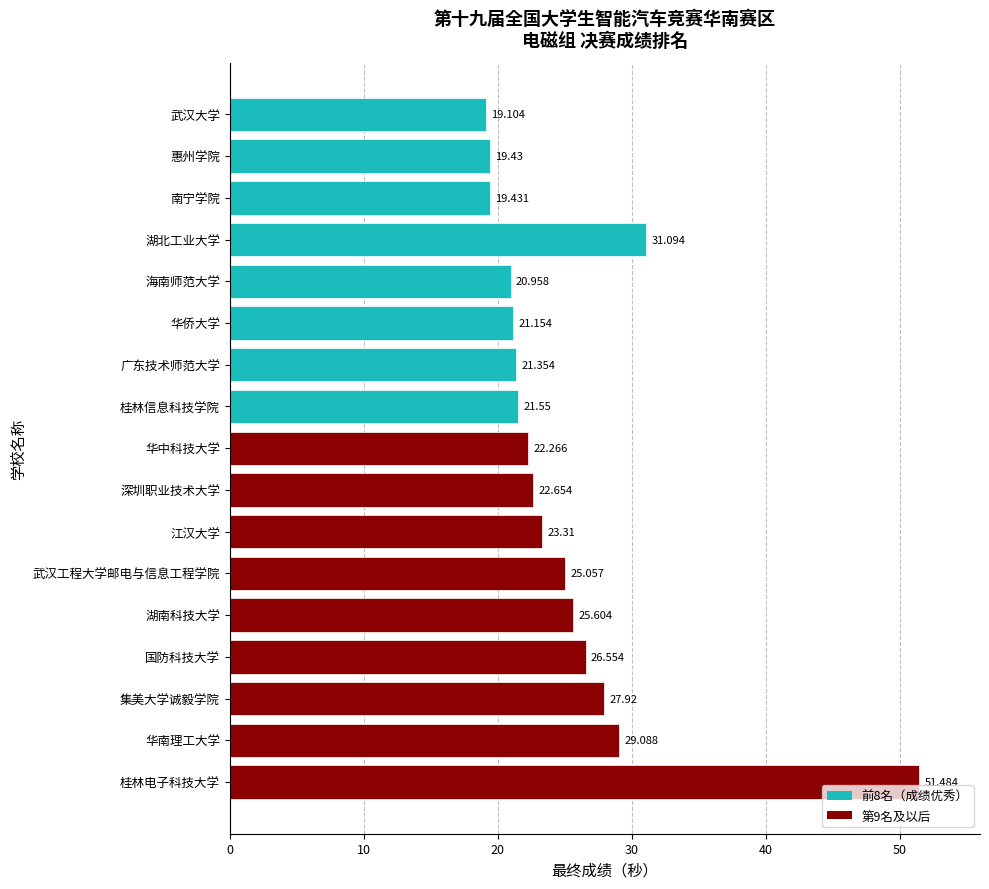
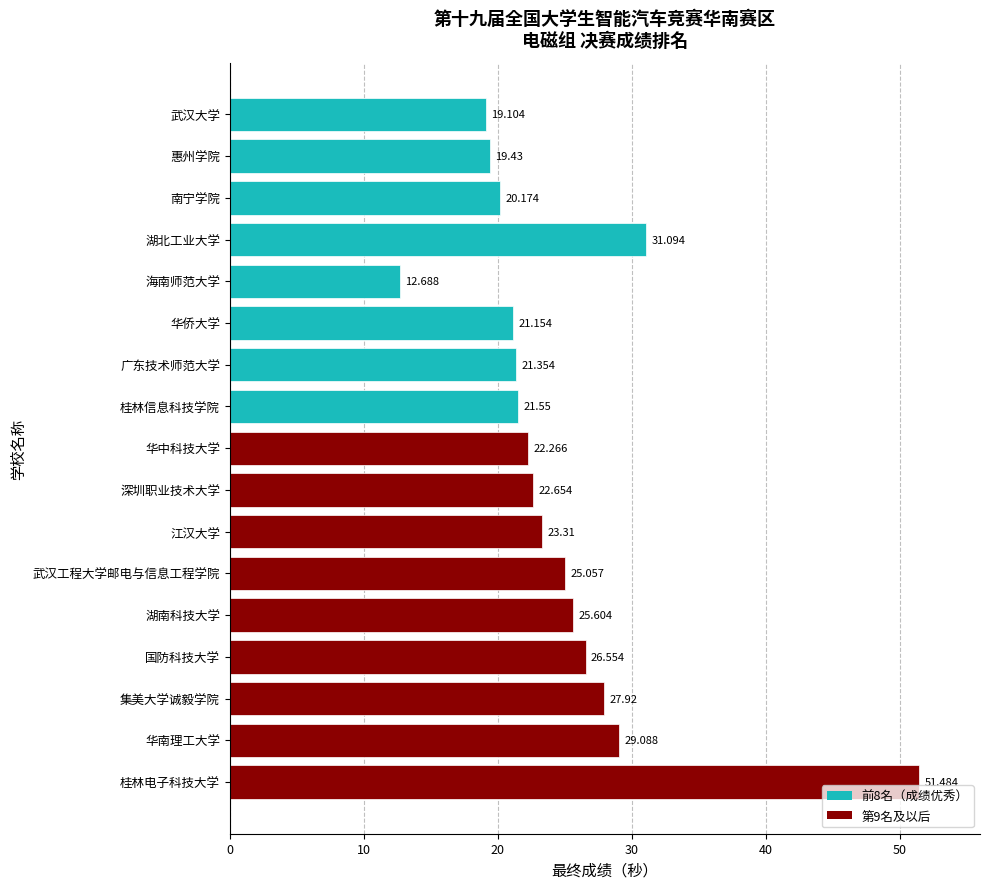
南宁学院: 19.431 -> 20.174
海南师范大学: 20.958 -> 12.688
